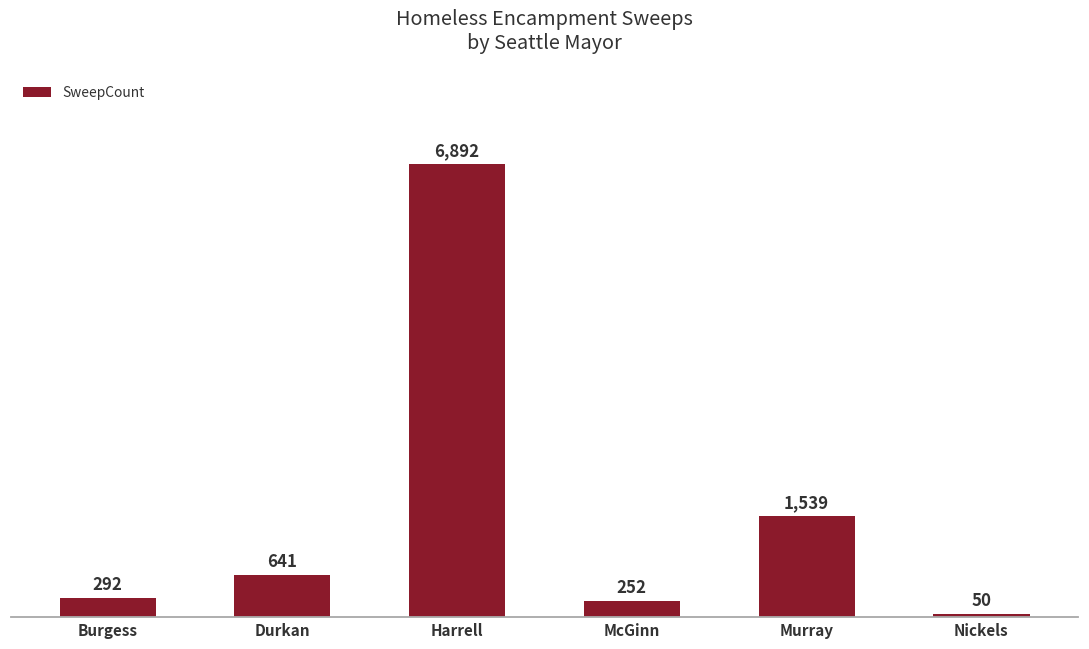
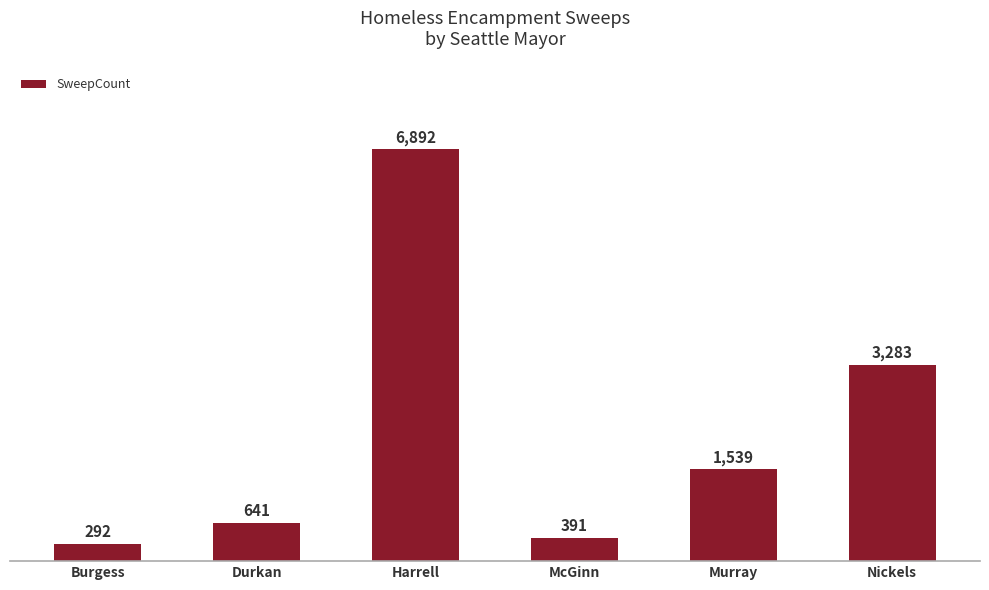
McGinn: 252 -> 391
Nickels: 50 -> 3,283
